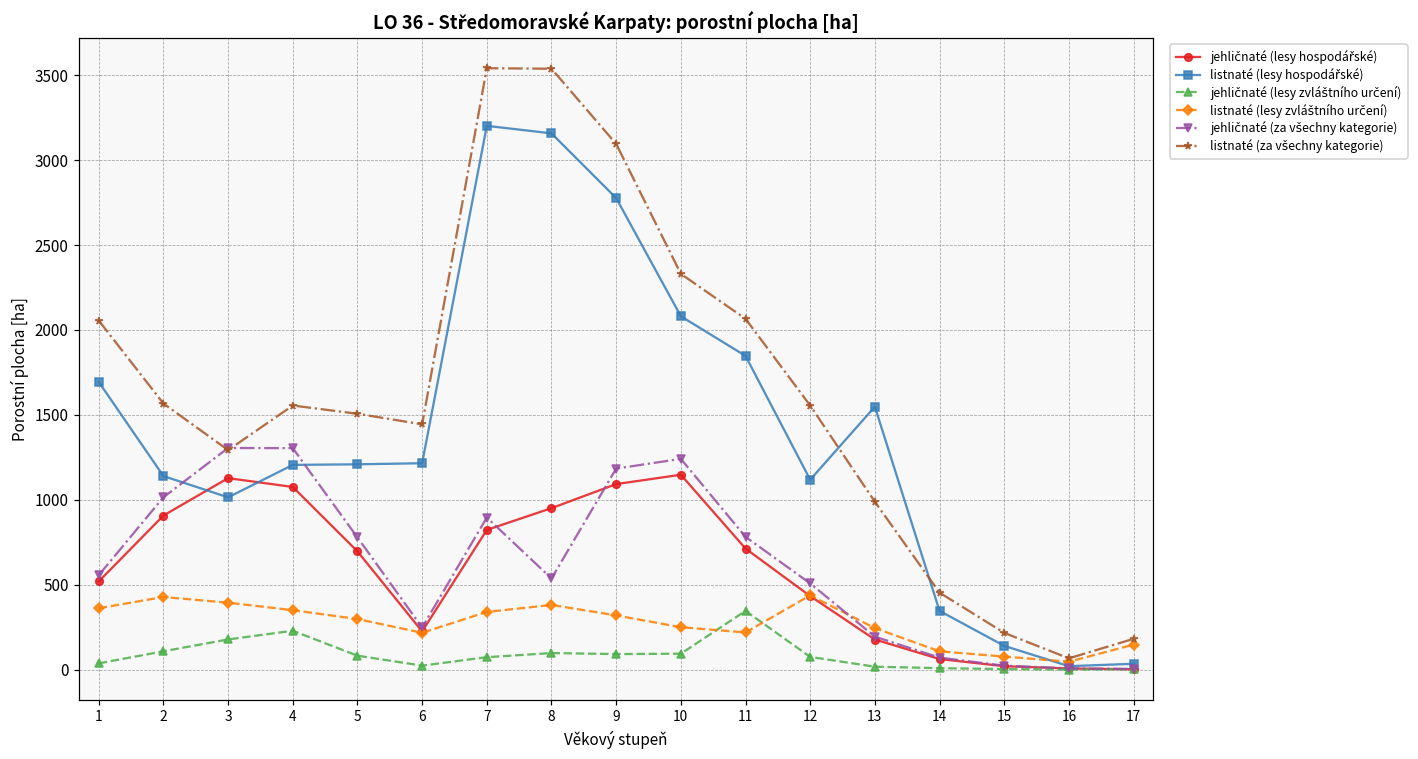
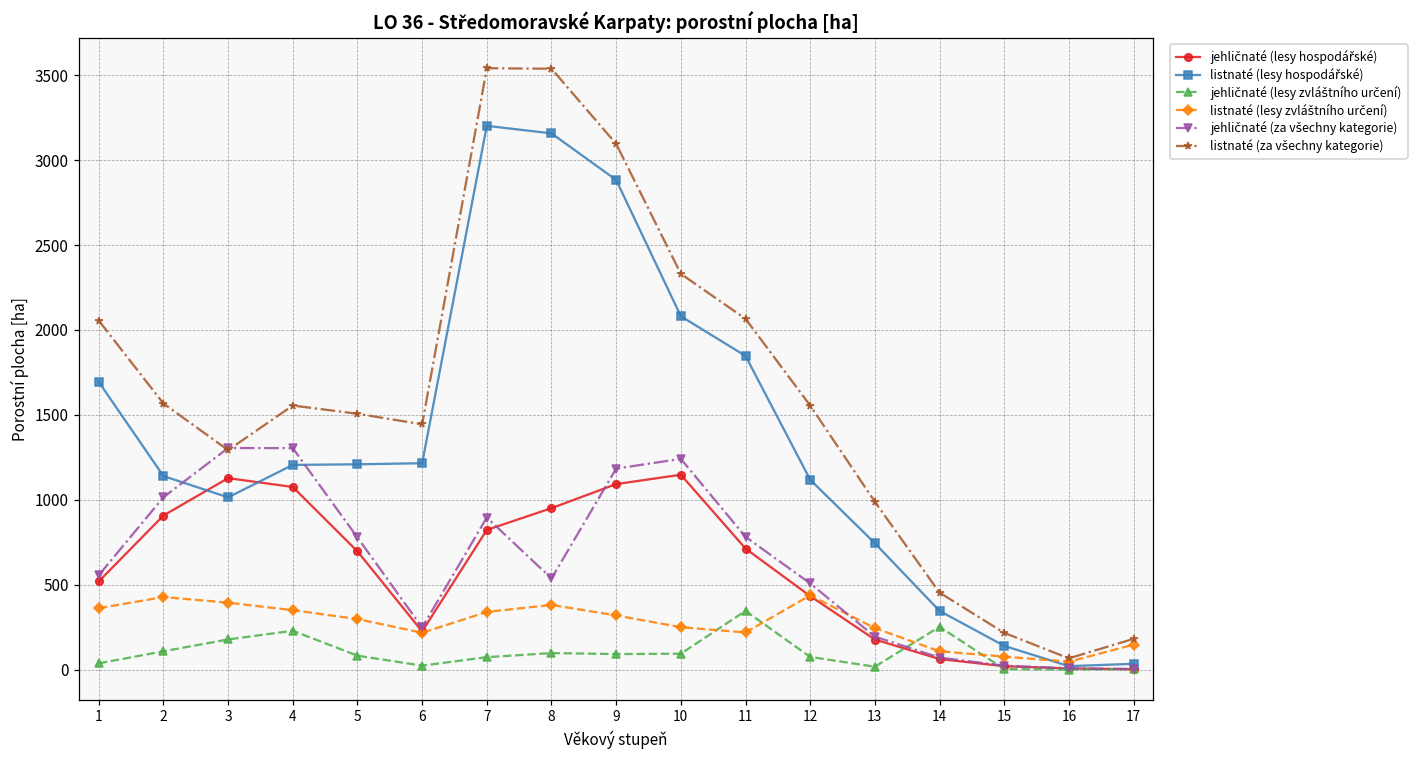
listnaté (lesy hospodářské), 9: 2780 -> 2880
listnaté (lesy hospodářské), 13: 1550 -> 740
jehličnaté (lesy zvláštního určení), 14: 10 -> 250
